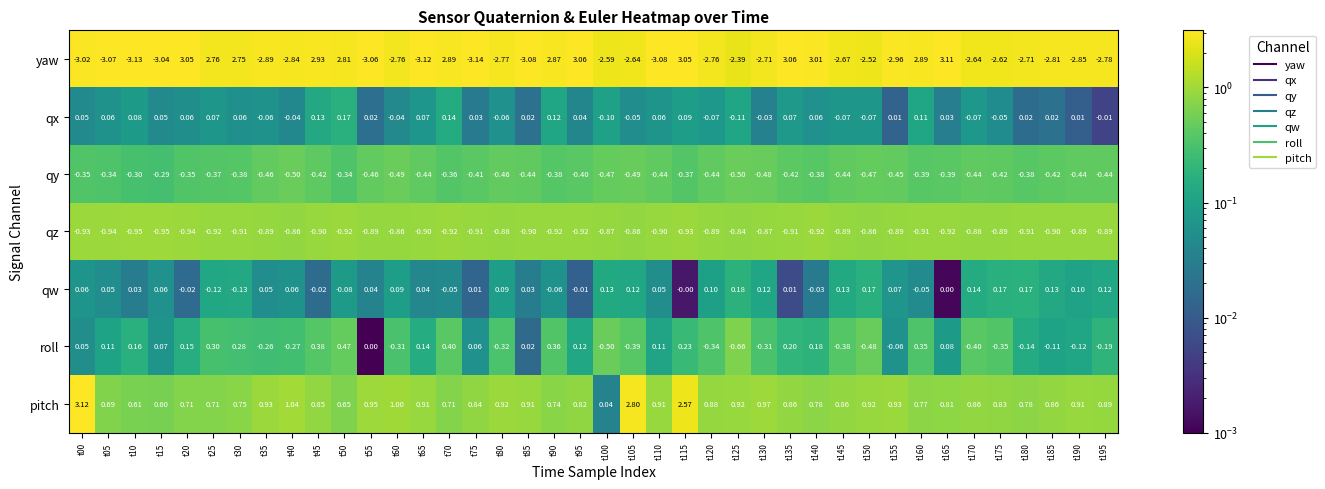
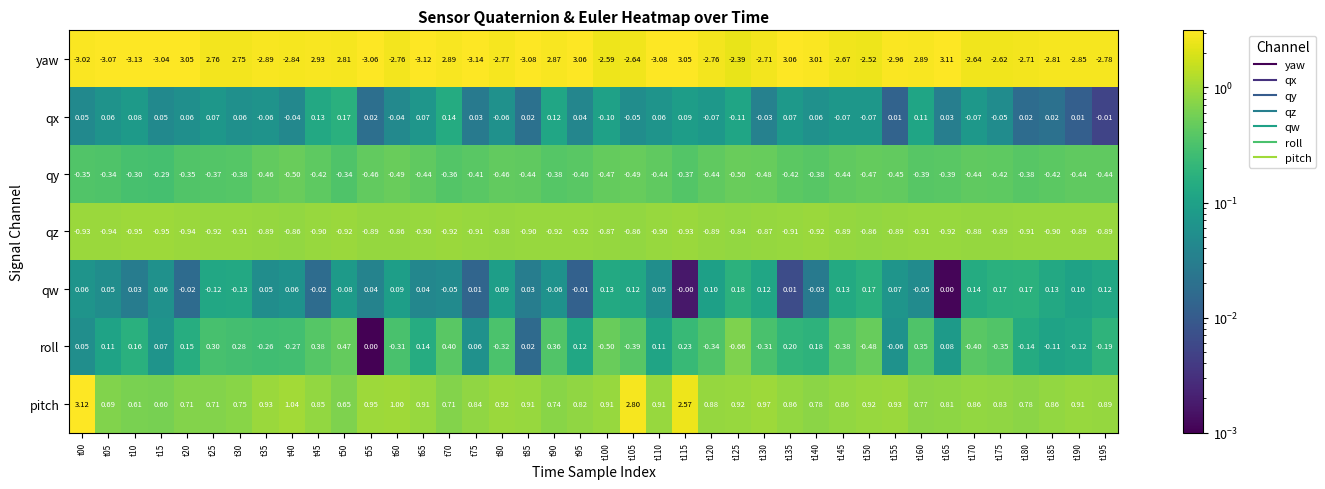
pitch, t100: 0.04 -> 0.91
